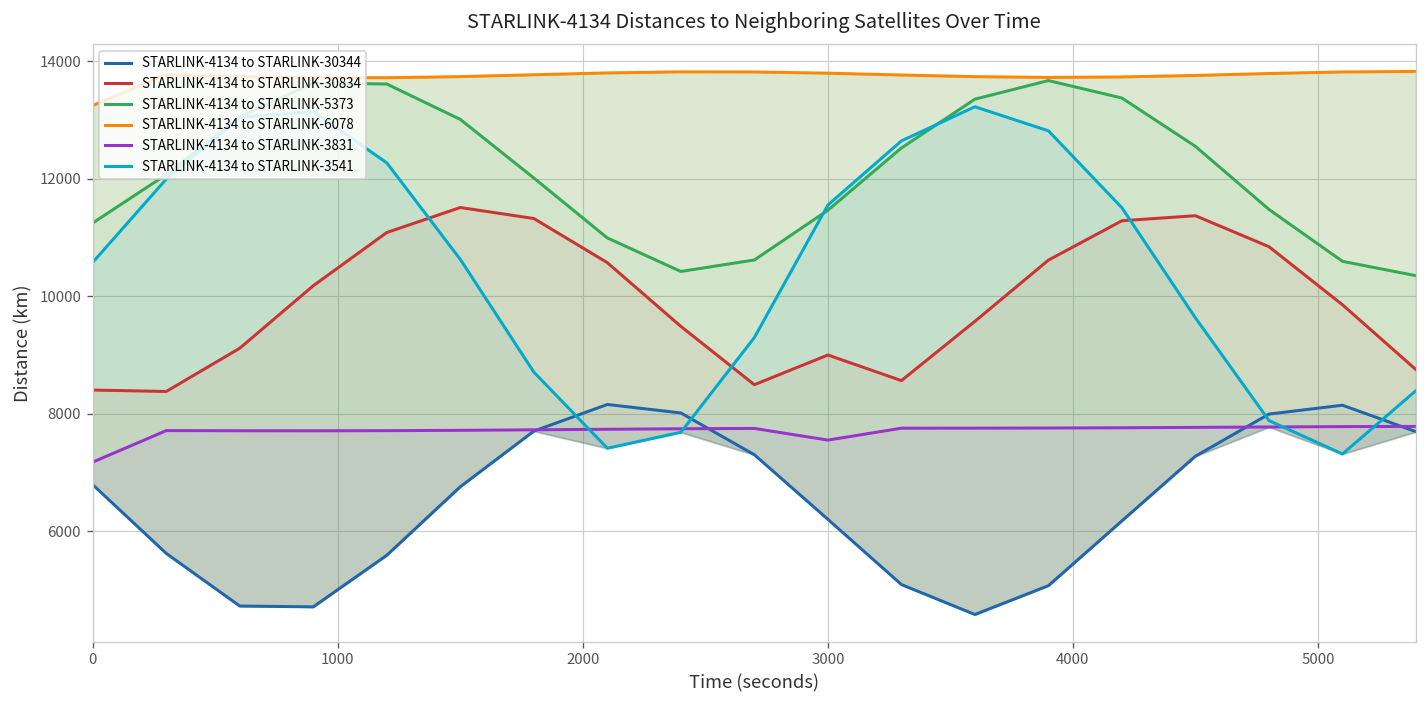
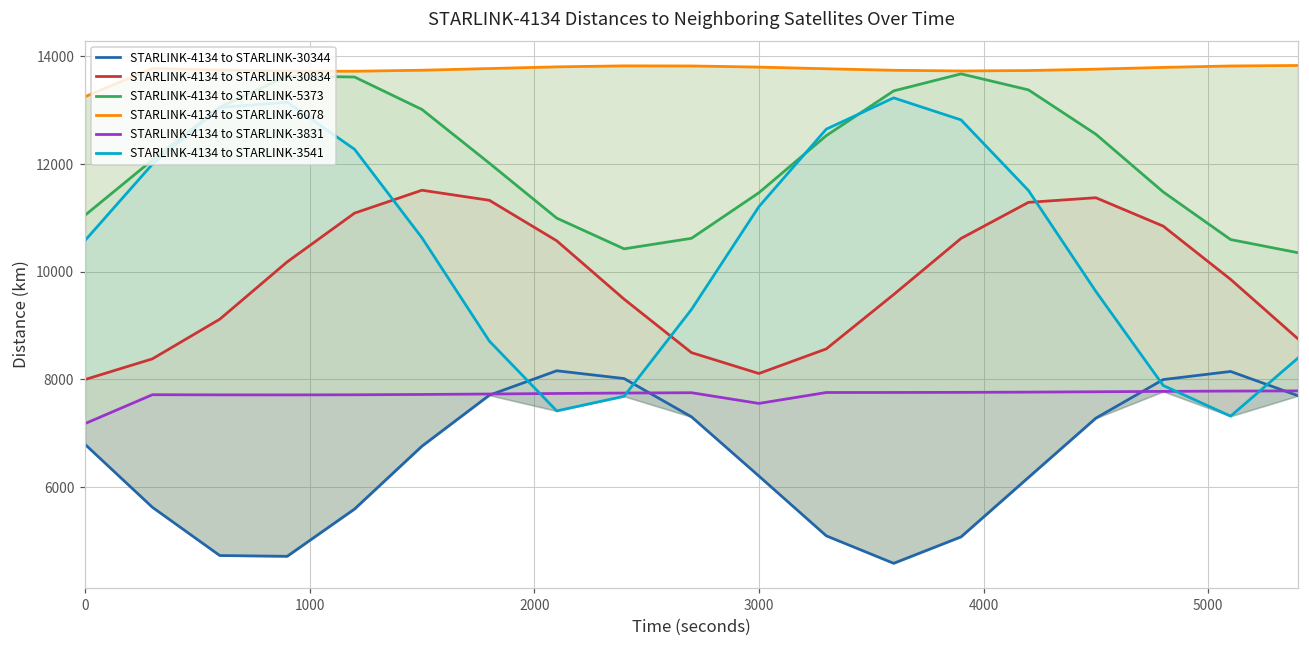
STARLINK-4134 to STARLINK-30834, 0: 8400 -> 8000
STARLINK-4134 to STARLINK-5373, 0: 11300 -> 11000
STARLINK-4134 to STARLINK-30834, 3000: 9000 -> 8100
STARLINK-4134 to STARLINK-3541, 3000: 11600 -> 11200
